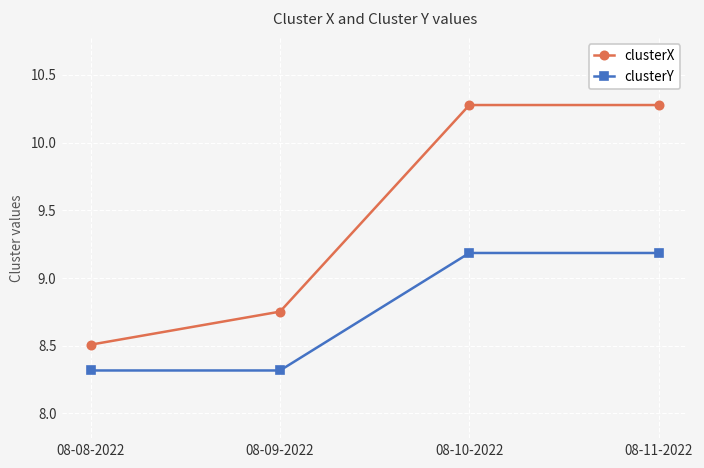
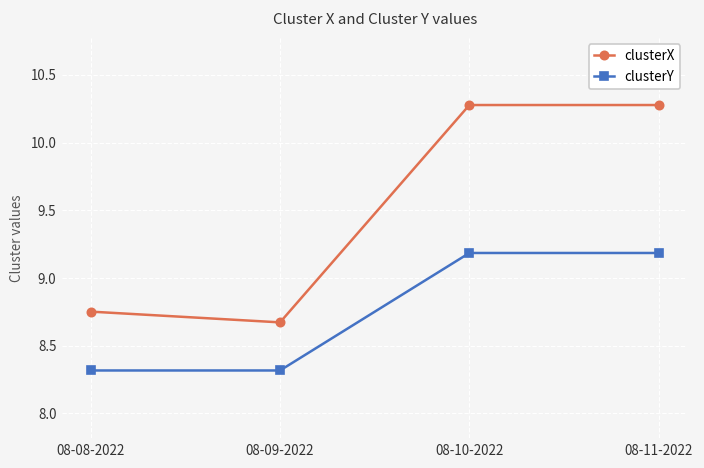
clusterX, 08-08-2022: 8.51 -> 8.75
clusterX, 08-09-2022: 8.75 -> 8.67
